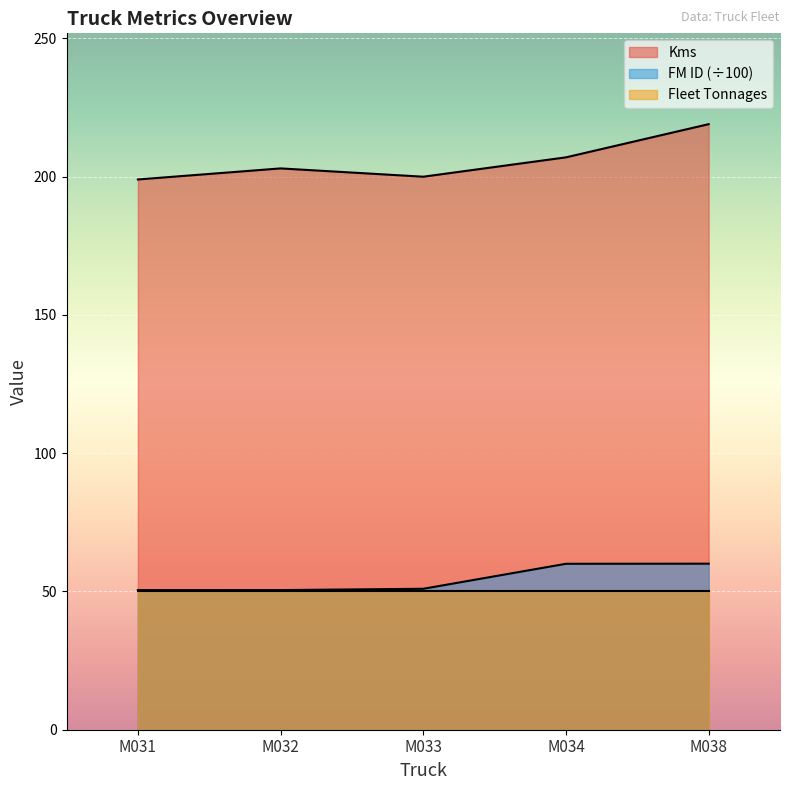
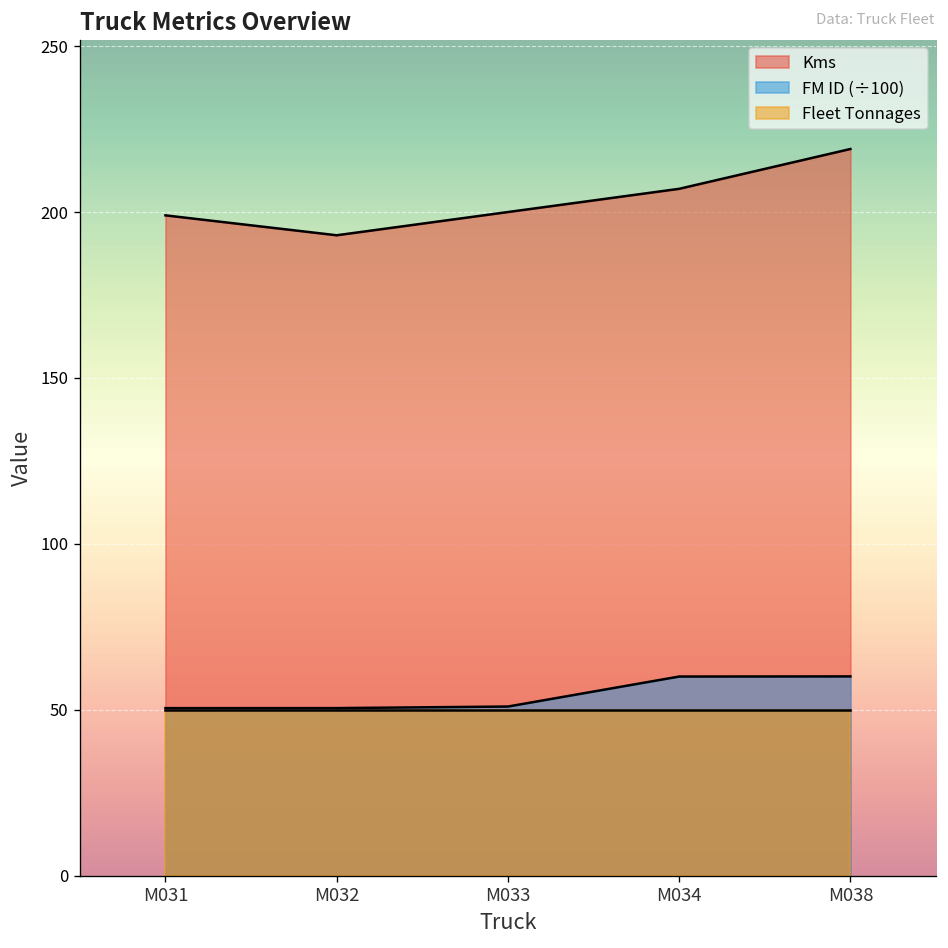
Kms, M032: 203 -> 193
